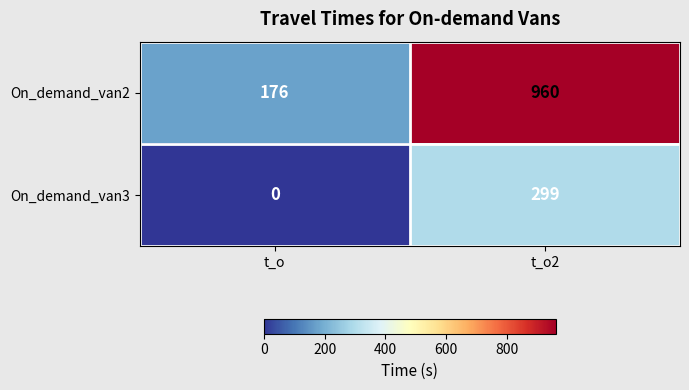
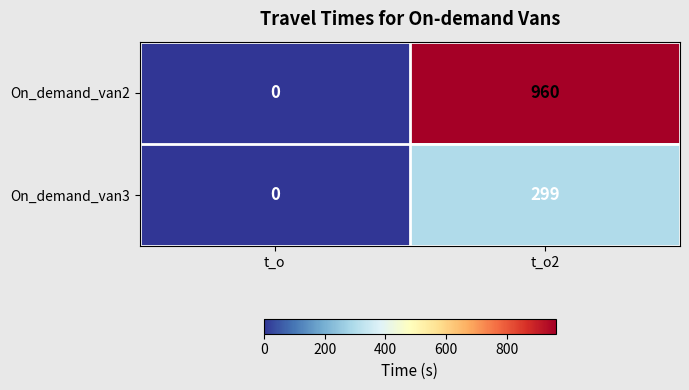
On_demand_van2, t_o: 176 -> 0
